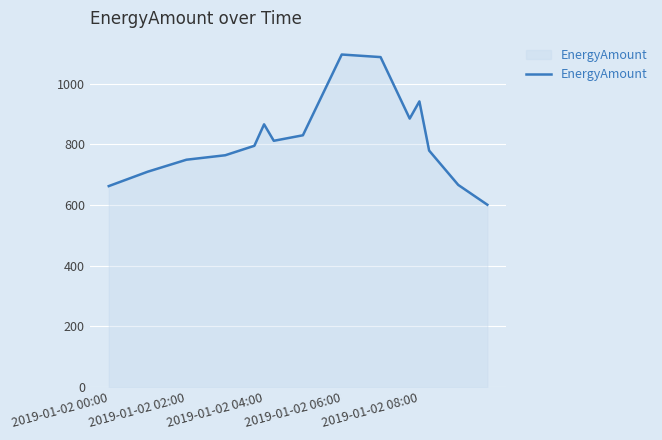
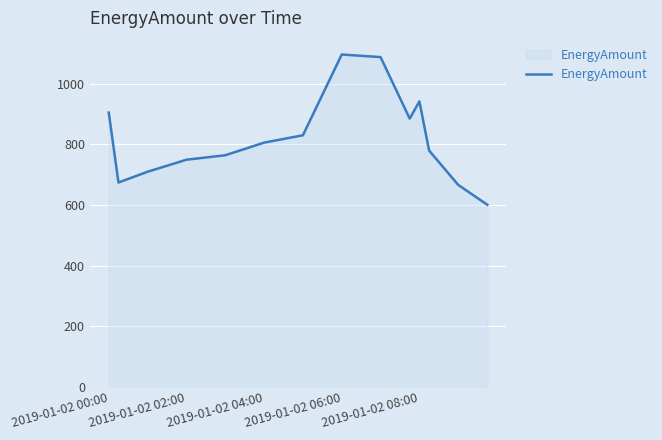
2019-01-02 00:00: 660 -> 900
2019-01-02 04:00: 870 -> 810
